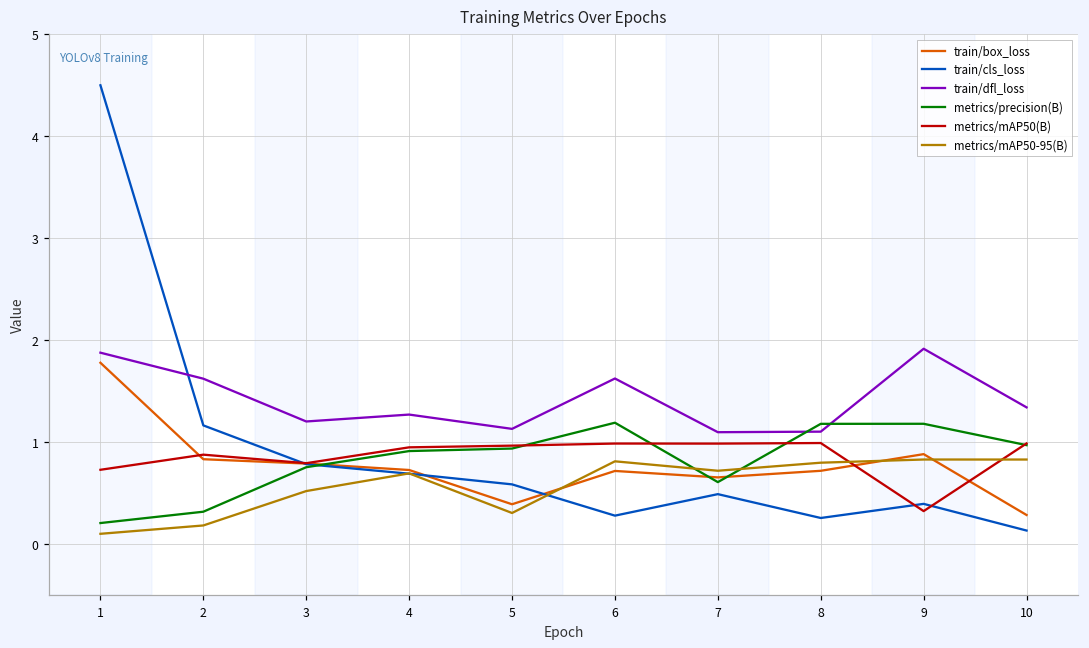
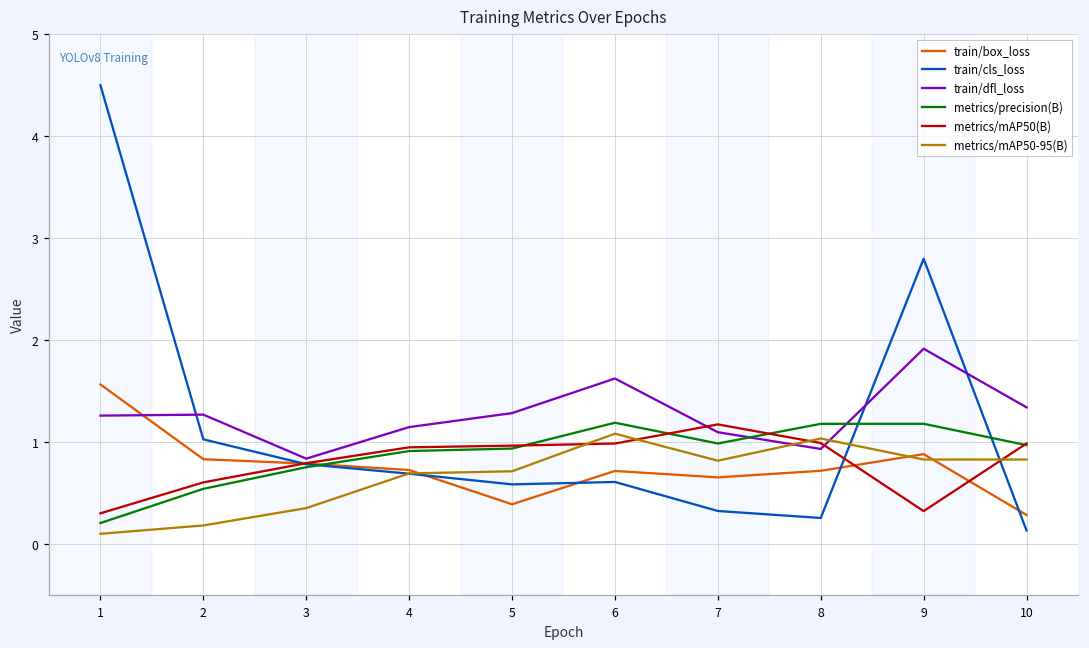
train/box_loss, 1: 1.8 -> 1.6
train/dfl_loss, 1: 1.9 -> 1.3
metrics/mAP50(B), 1: 0.7 -> 0.3
train/cls_loss, 2: 1.2 -> 1.0
train/dfl_loss, 2: 1.6 -> 1.3
metrics/precision(B), 2: 0.3 -> 0.5
metrics/mAP50(B), 2: 0.9 -> 0.6
train/dfl_loss, 3: 1.2 -> 0.8
metrics/mAP50-95(B), 3: 0.5 -> 0.4
train/dfl_loss, 4: 1.3 -> 1.1
train/dfl_loss, 5: 1.1 -> 1.3
metrics/mAP50-95(B), 5: 0.3 -> 0.7
train/cls_loss, 6: 0.3 -> 0.6
metrics/mAP50-95(B), 6: 0.8 -> 1.1
train/cls_loss, 7: 0.5 -> 0.3
metrics/precision(B), 7: 0.6 -> 1.0
metrics/mAP50(B), 7: 1.0 -> 1.2
metrics/mAP50-95(B), 7: 0.7 -> 0.8
train/dfl_loss, 8: 1.1 -> 0.9
metrics/mAP50-95(B), 8: 0.8 -> 1.0
train/cls_loss, 9: 0.4 -> 2.8
